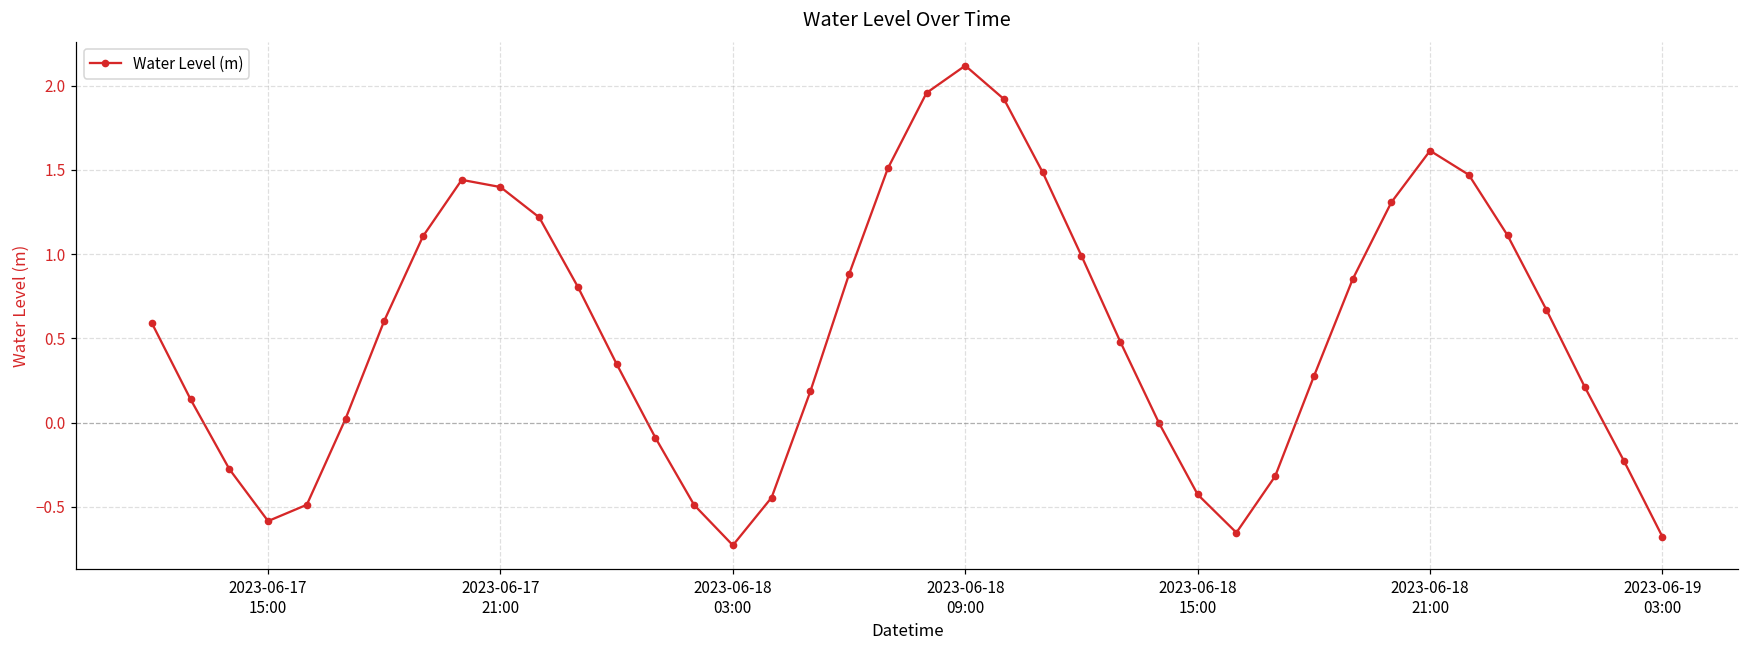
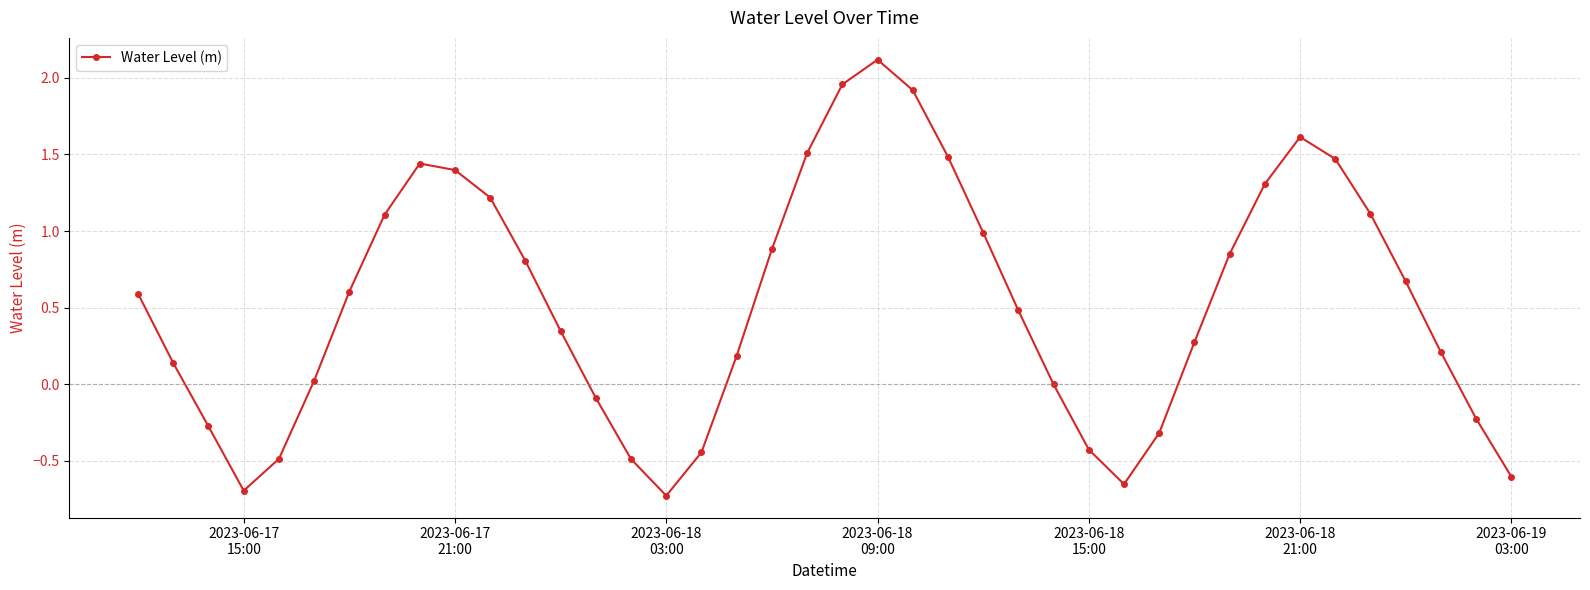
2023-06-17 15:00: -0.58 -> -0.70
2023-06-19 03:00: -0.68 -> -0.60
